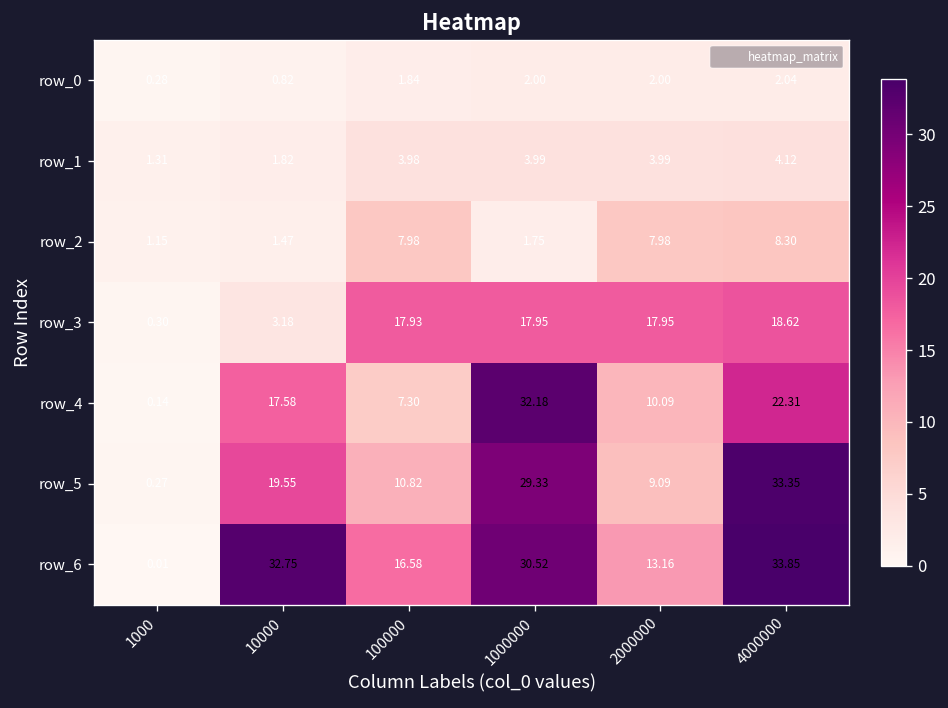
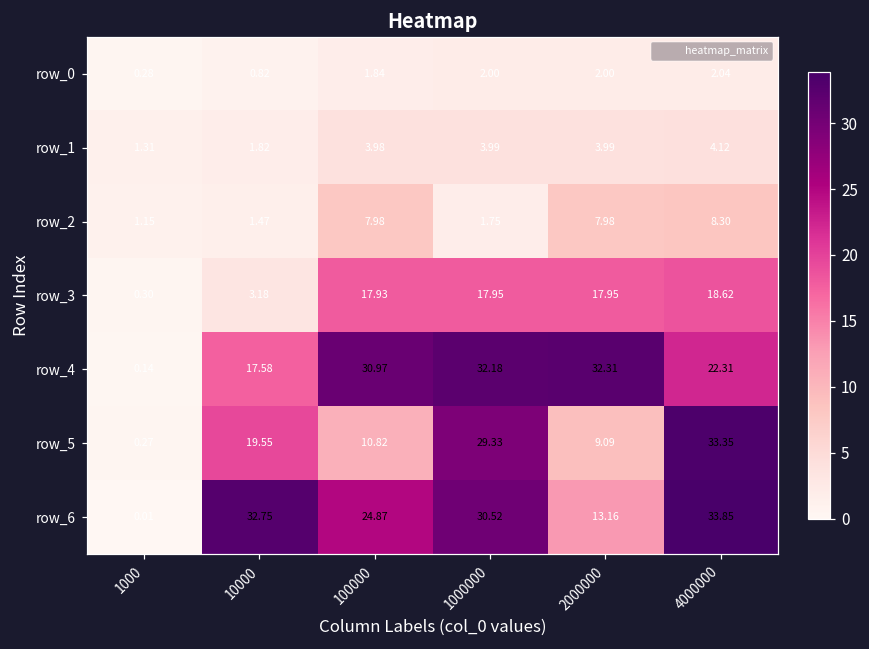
row_4, 100000: 7.30 -> 30.97
row_4, 2000000: 10.09 -> 32.31
row_6, 100000: 16.58 -> 24.87
